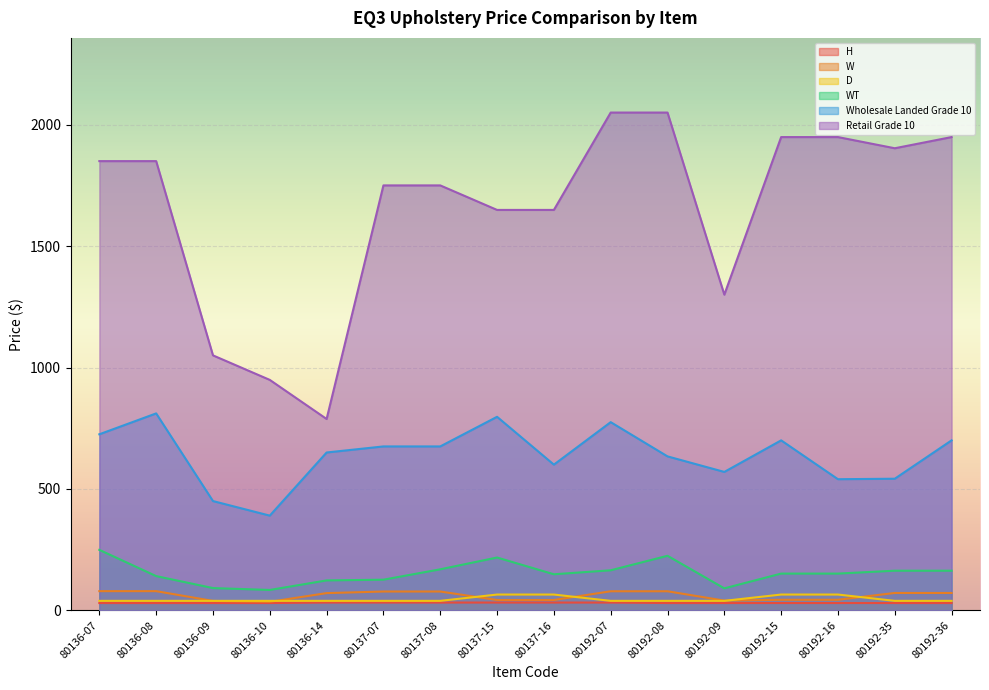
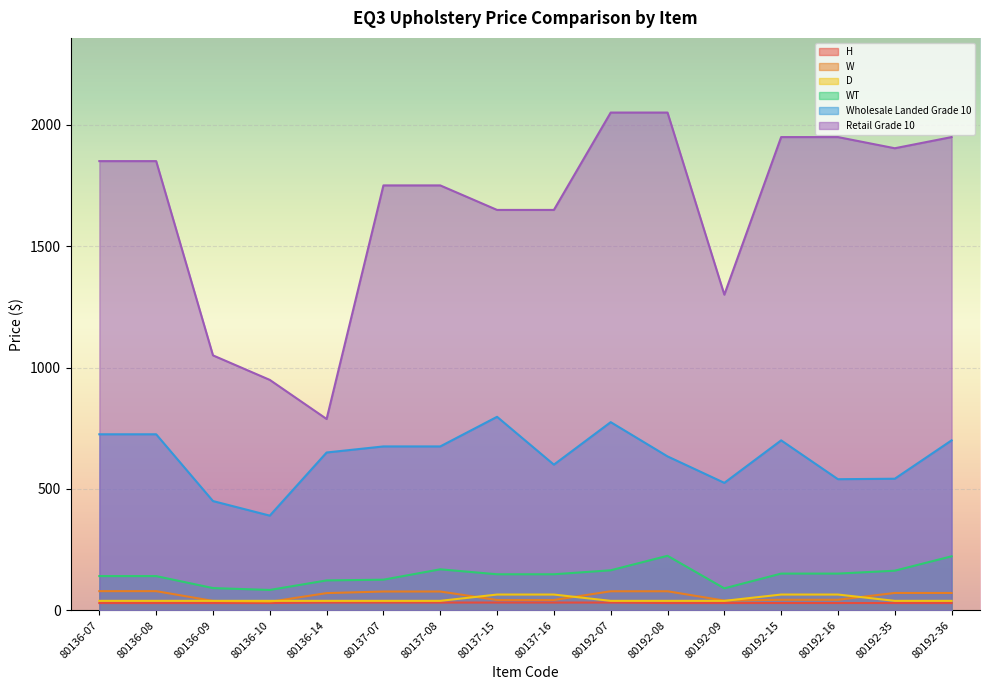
WT, 80136-07: 250 -> 140
Wholesale Landed Grade 10, 80136-08: 810 -> 730
WT, 80137-15: 220 -> 150
Wholesale Landed Grade 10, 80192-09: 570 -> 530
WT, 80192-36: 160 -> 220
